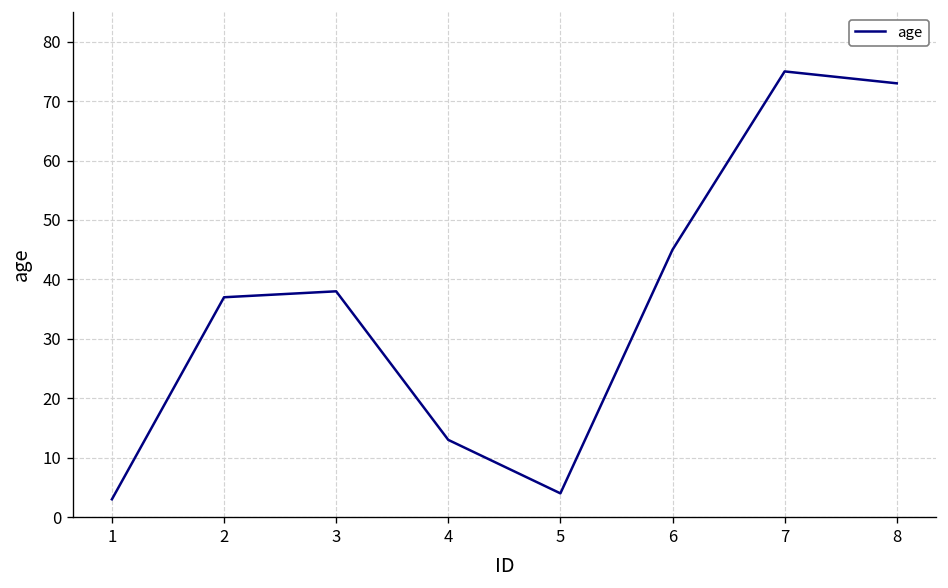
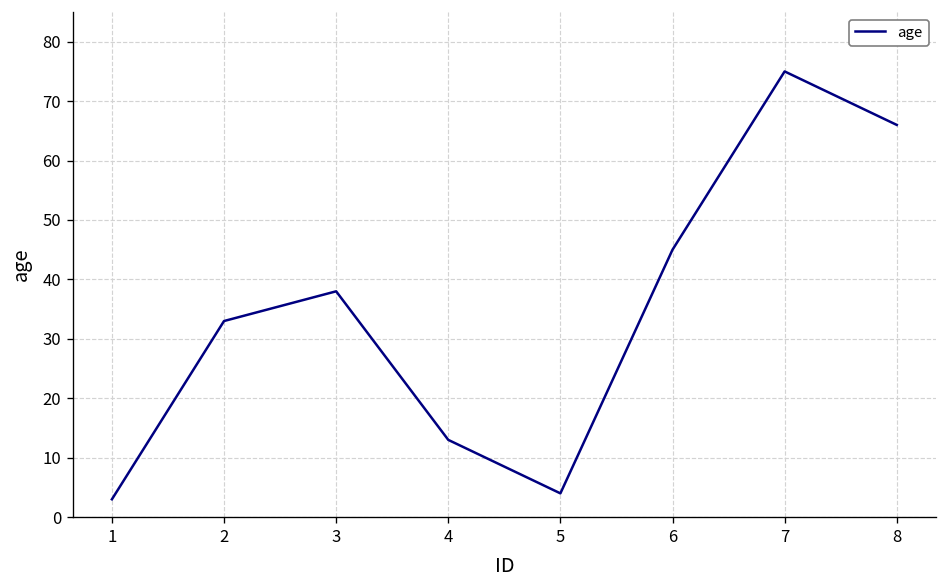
2: 37 -> 33
8: 73 -> 66
